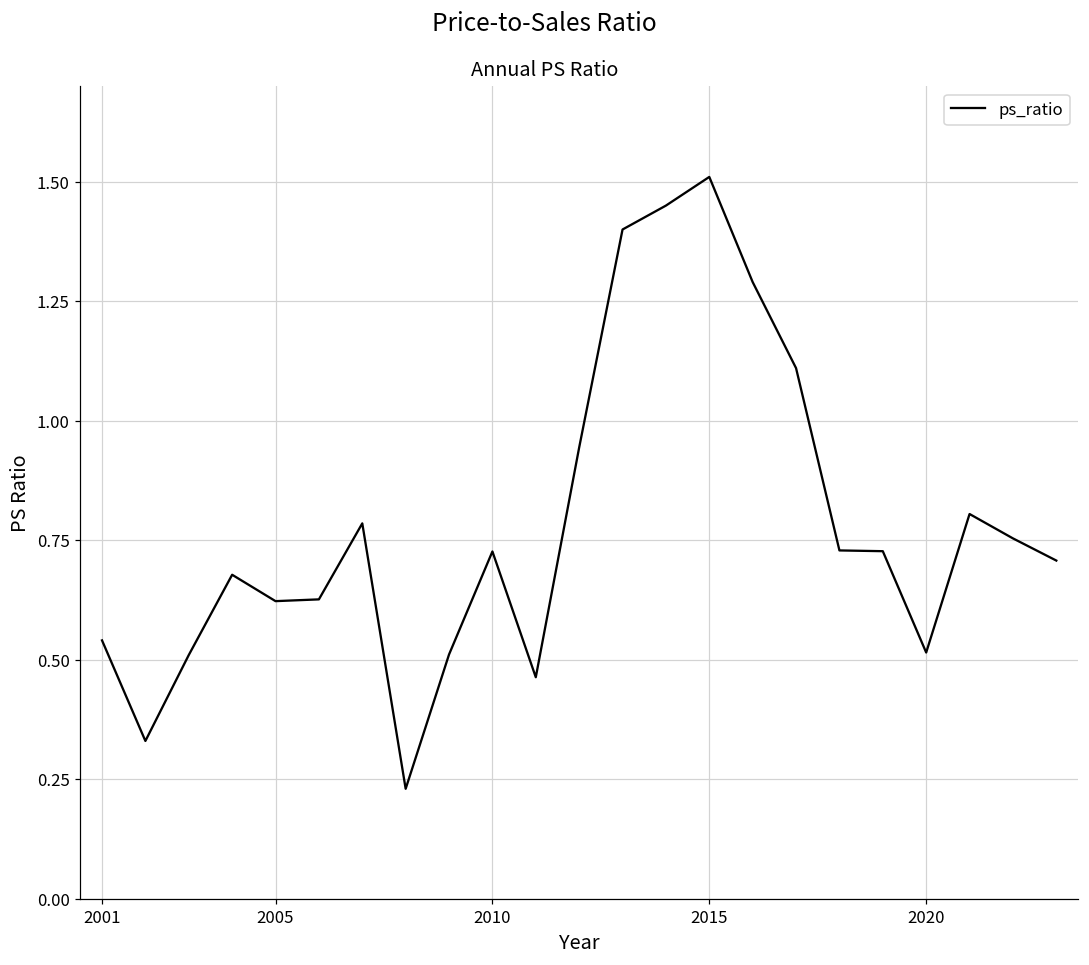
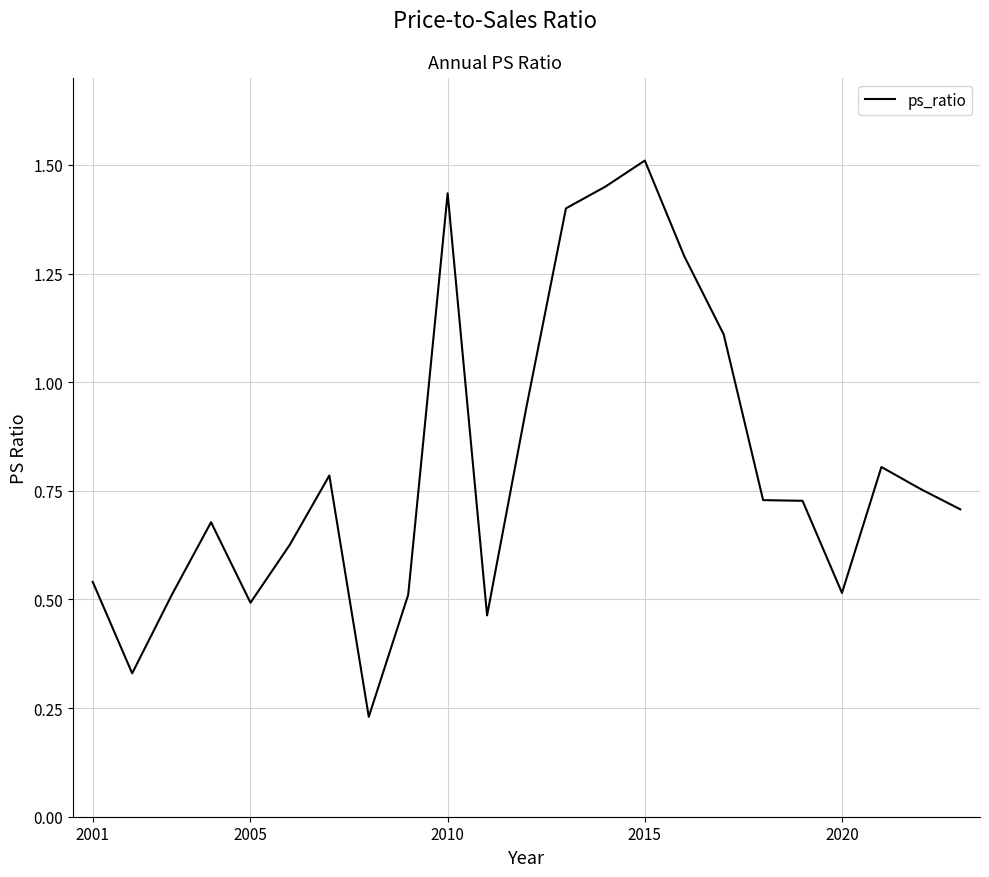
2005: 0.62 -> 0.49
2010: 0.73 -> 1.43
